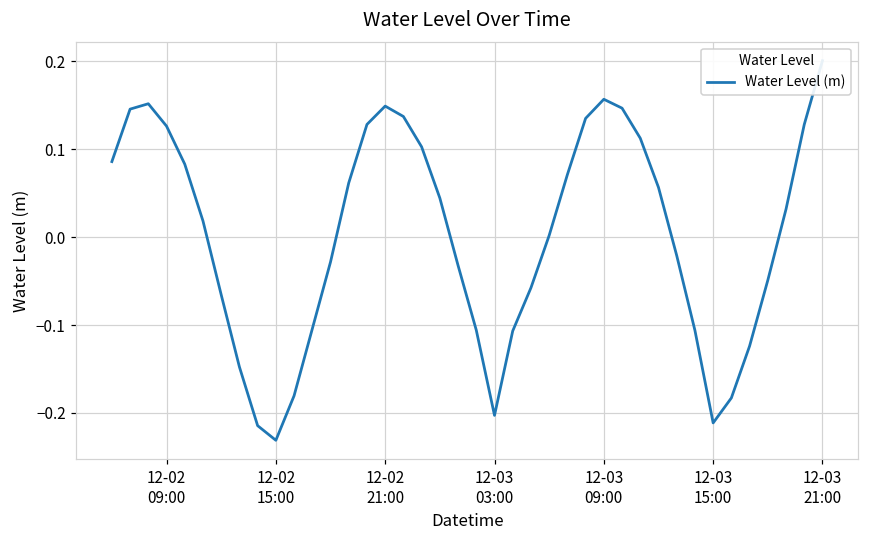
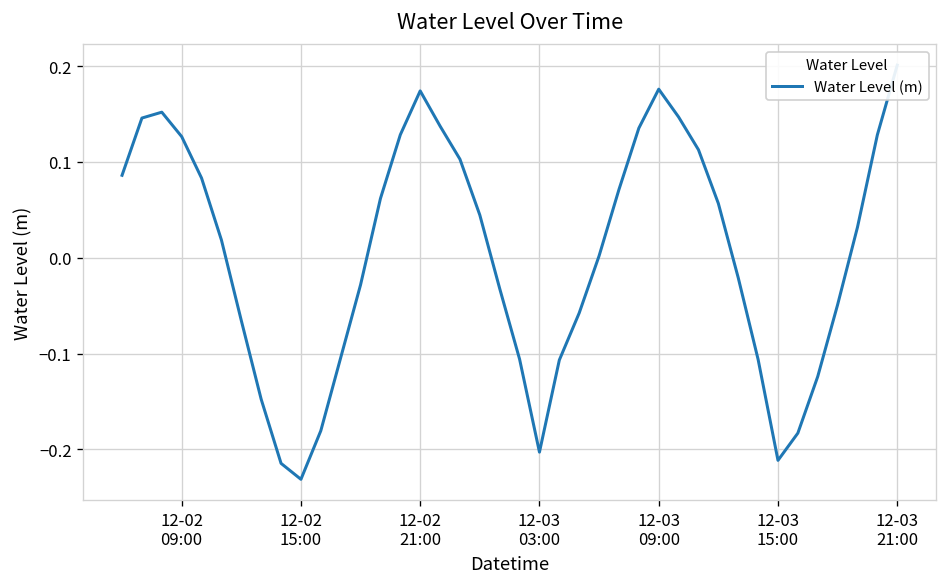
12-02 21:00: 0.15 -> 0.17
12-03 09:00: 0.16 -> 0.18
